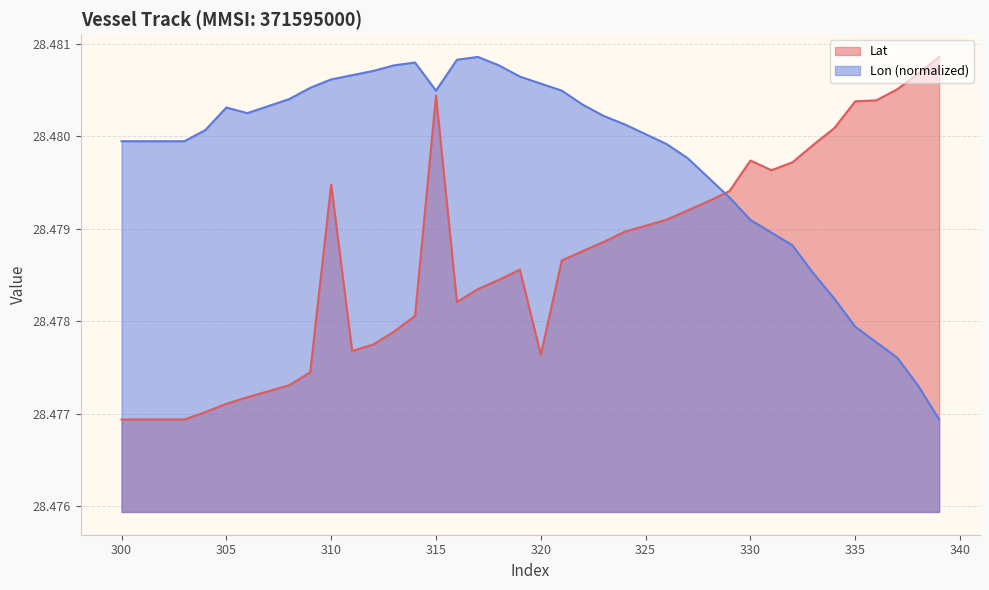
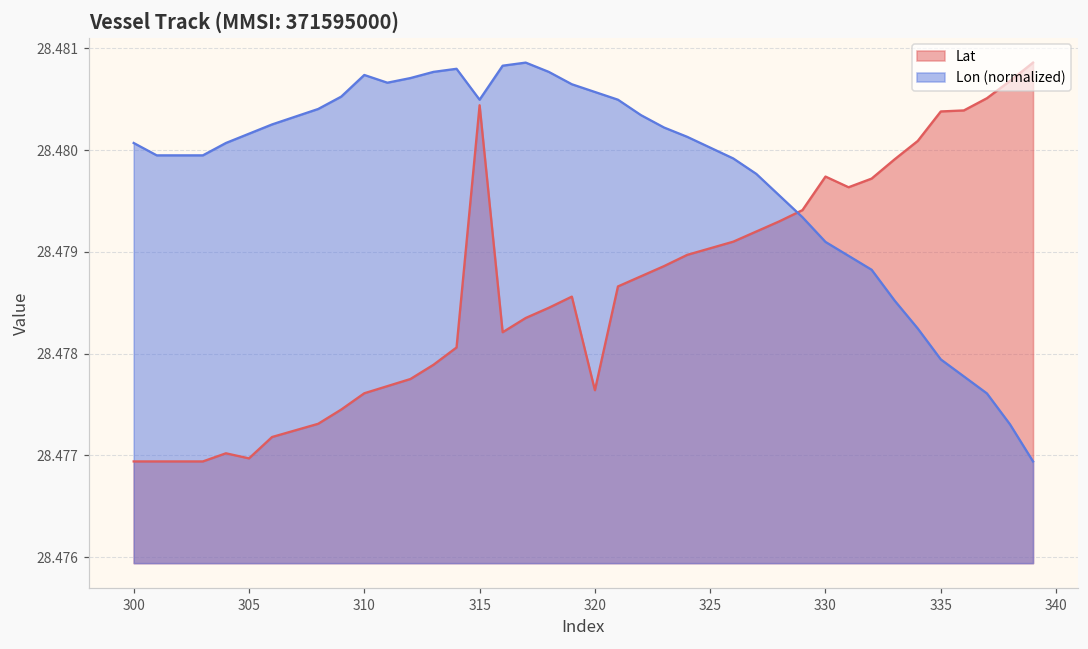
Lon (normalized), 300: 28.4799 -> 28.4801
Lat, 305: 28.4771 -> 28.4770
Lon (normalized), 305: 28.4803 -> 28.4802
Lat, 310: 28.4795 -> 28.4776
Lon (normalized), 310: 28.4806 -> 28.4807
